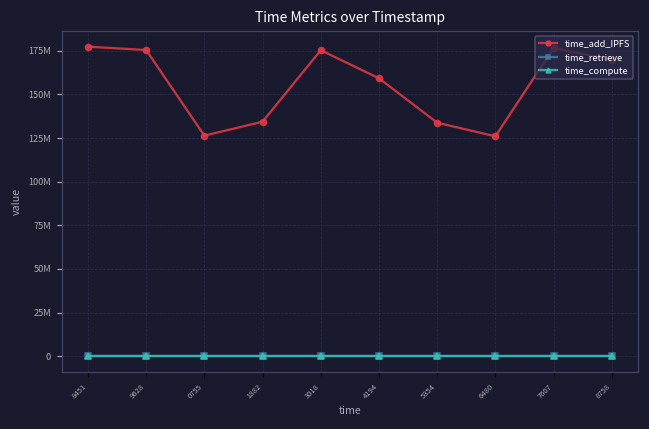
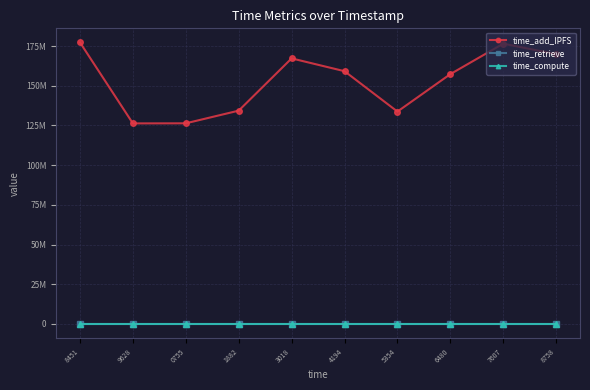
time_add_IPFS, 9628: 175000000 -> 126000000
time_add_IPFS, 3018: 175000000 -> 167000000
time_add_IPFS, 6480: 126000000 -> 157000000
